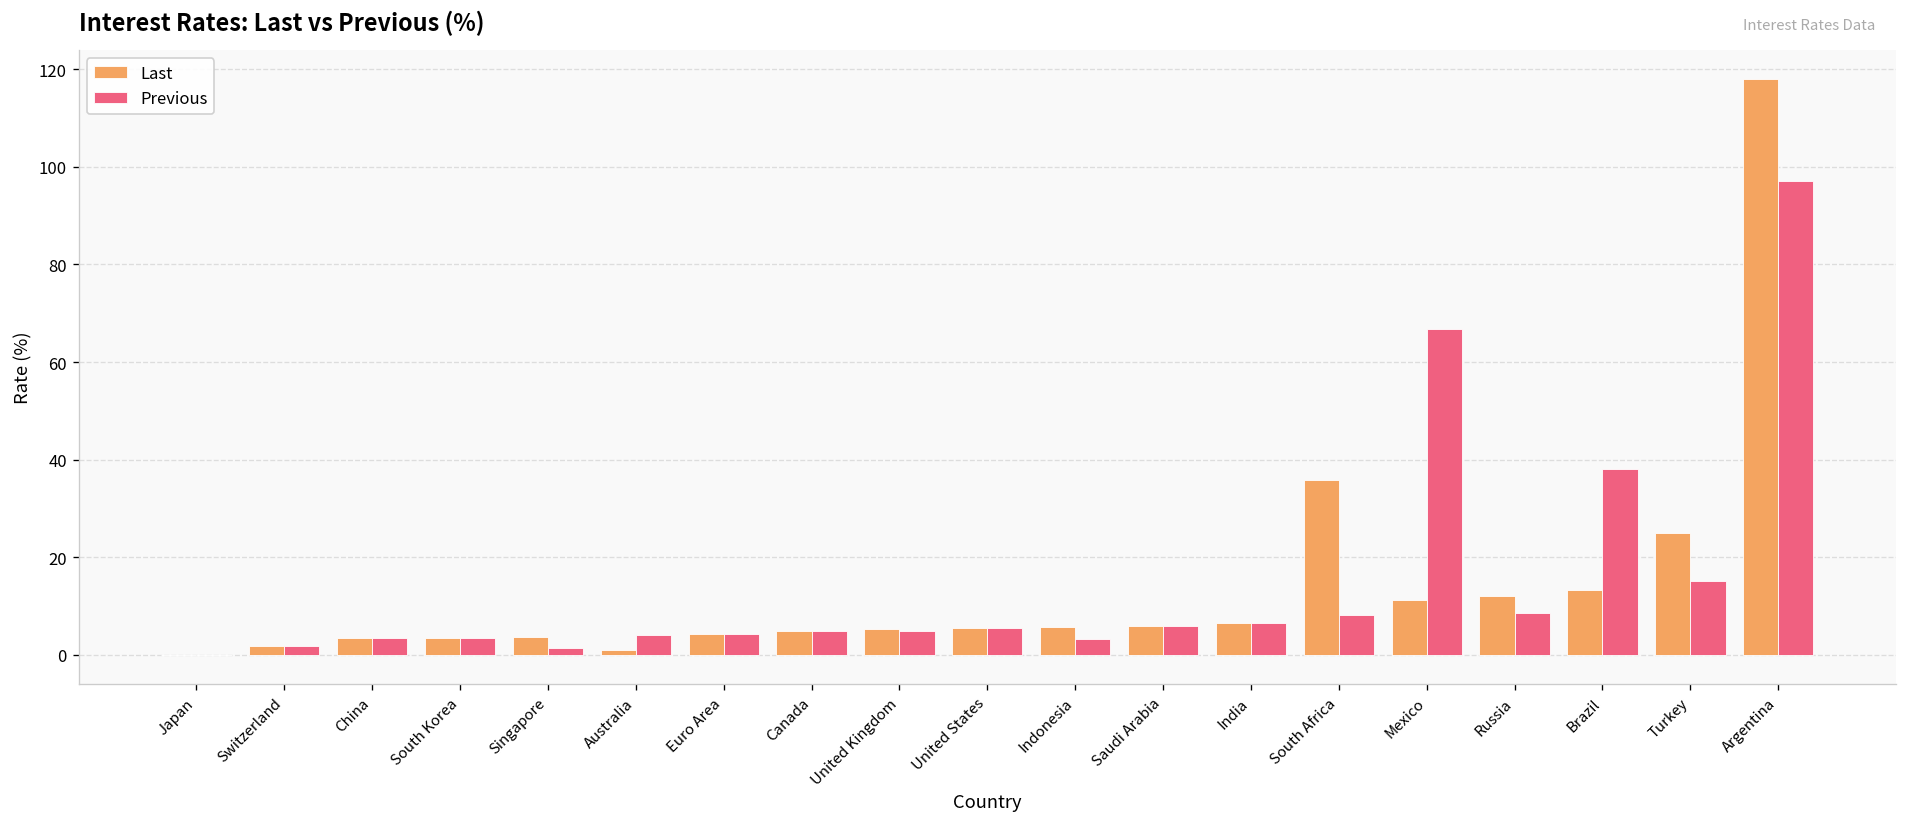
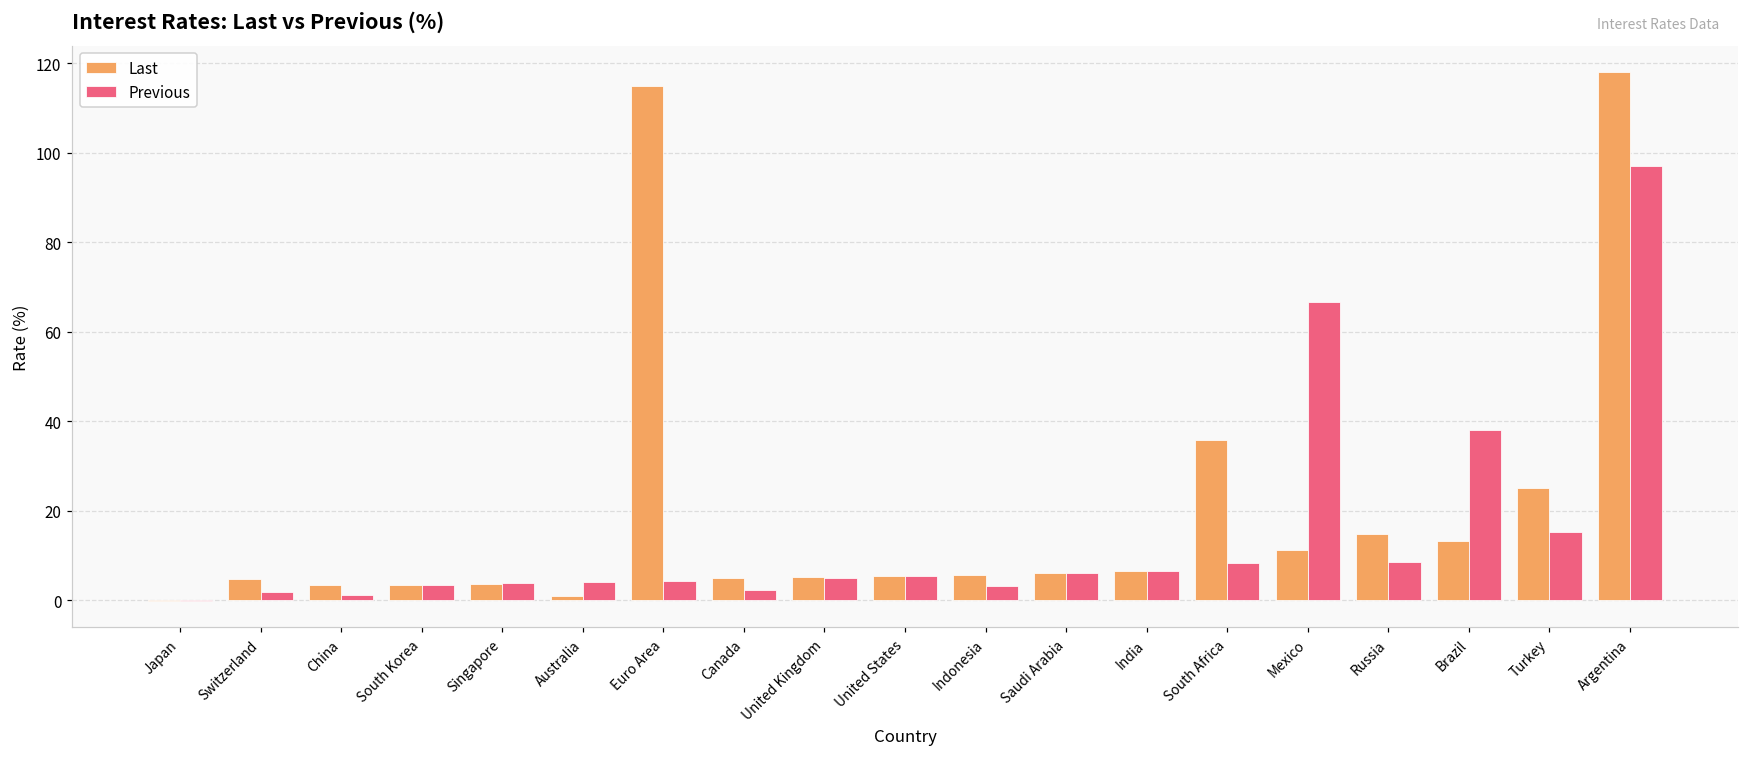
Last, Switzerland: 2 -> 5
Previous, China: 3 -> 1
Previous, Singapore: 1 -> 4
Last, Euro Area: 4 -> 115
Previous, Canada: 5 -> 2
Last, Russia: 12 -> 15
